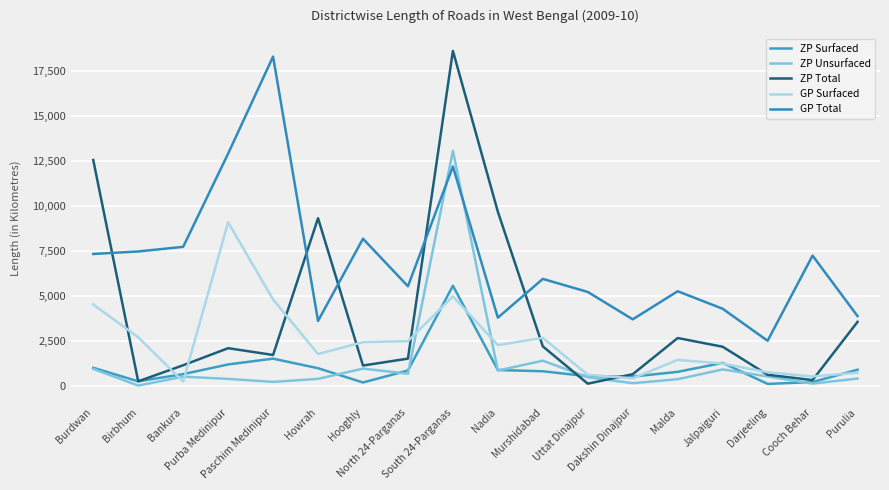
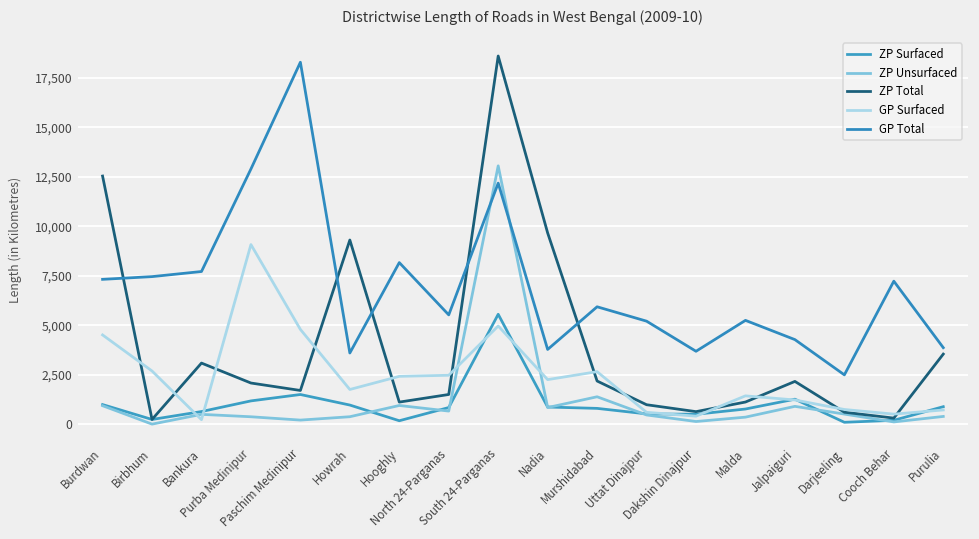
ZP Total, Bankura: 1,100 -> 3,100
ZP Total, Uttat Dinajpur: 100 -> 1,000
ZP Total, Malda: 2,600 -> 1,100
